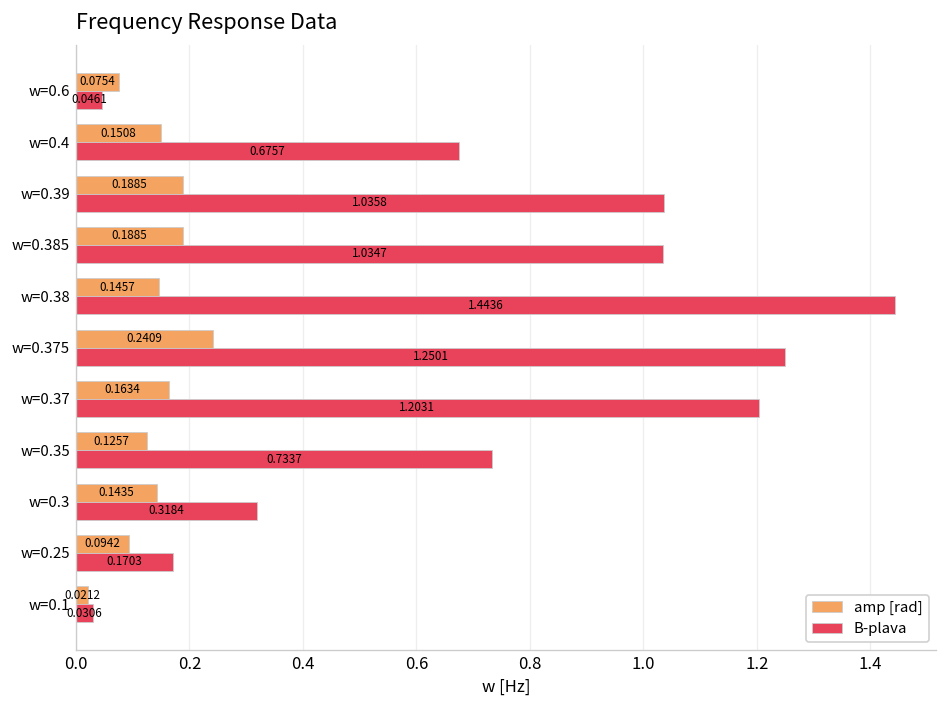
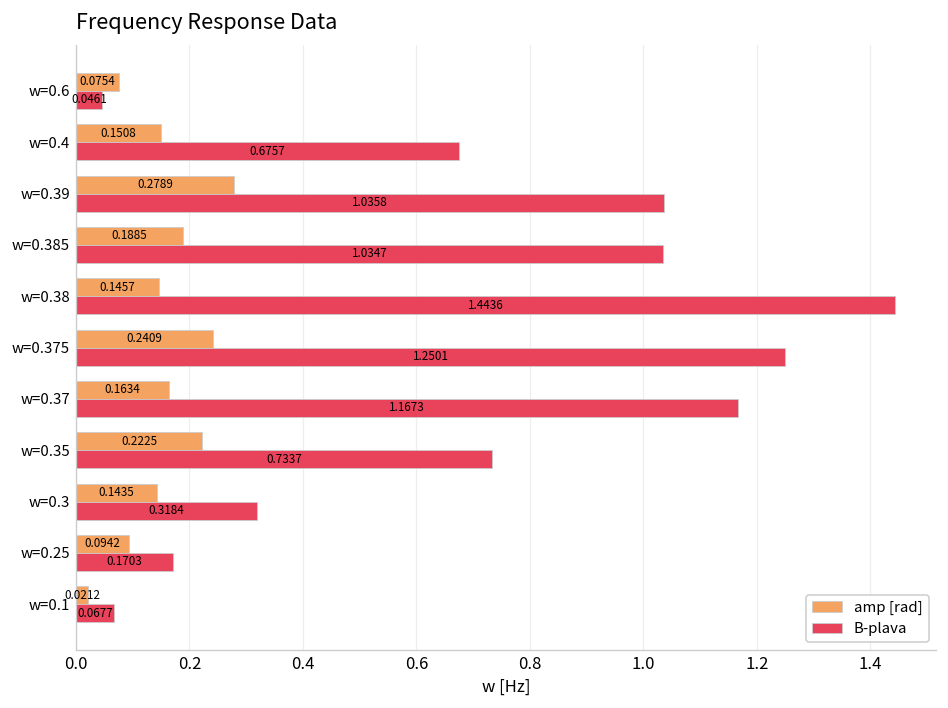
amp [rad], w=0.39: 0.1885 -> 0.2789
B-plava, w=0.37: 1.2031 -> 1.1673
amp [rad], w=0.35: 0.1257 -> 0.2225
B-plava, w=0.1: 0.0306 -> 0.0677
